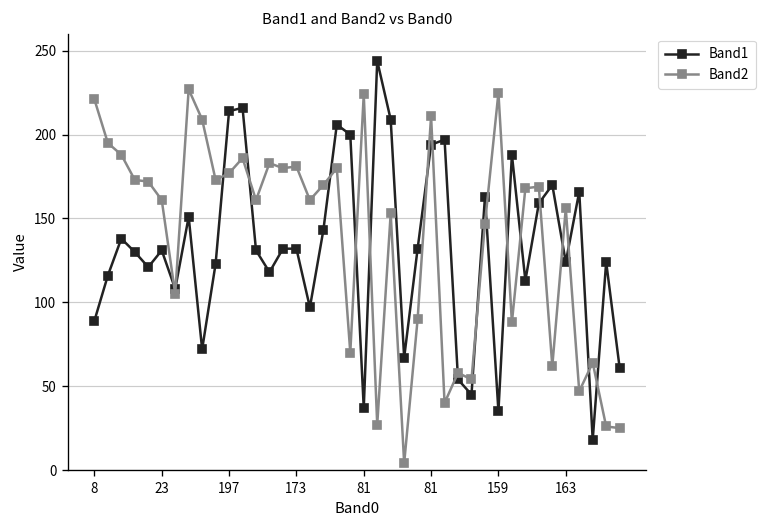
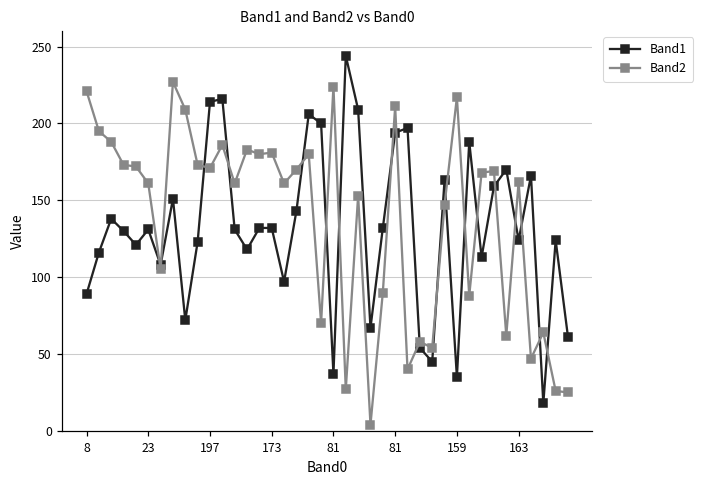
Band2, 197: 177 -> 171
Band2, 159: 225 -> 217
Band2, 163: 156 -> 162
